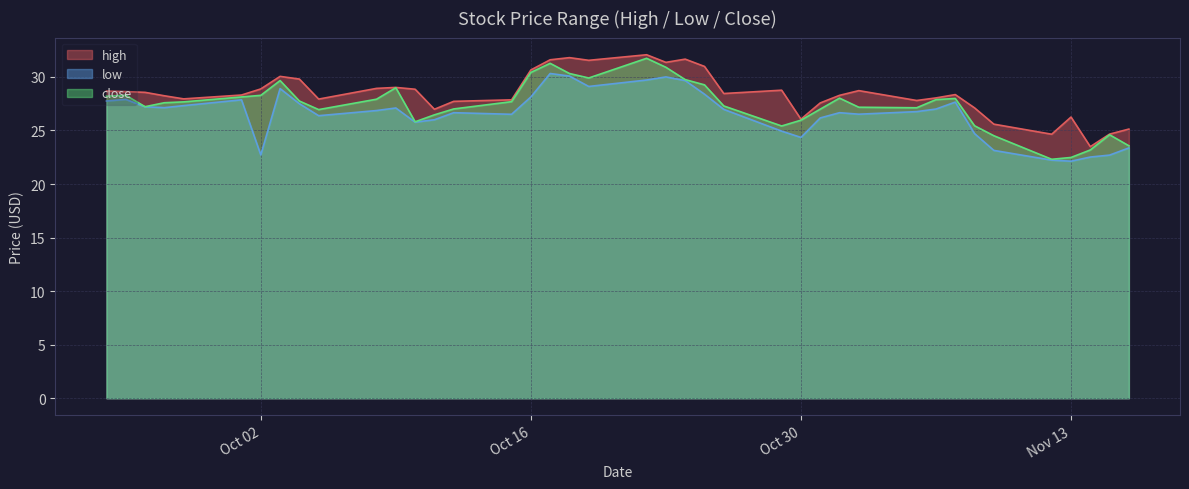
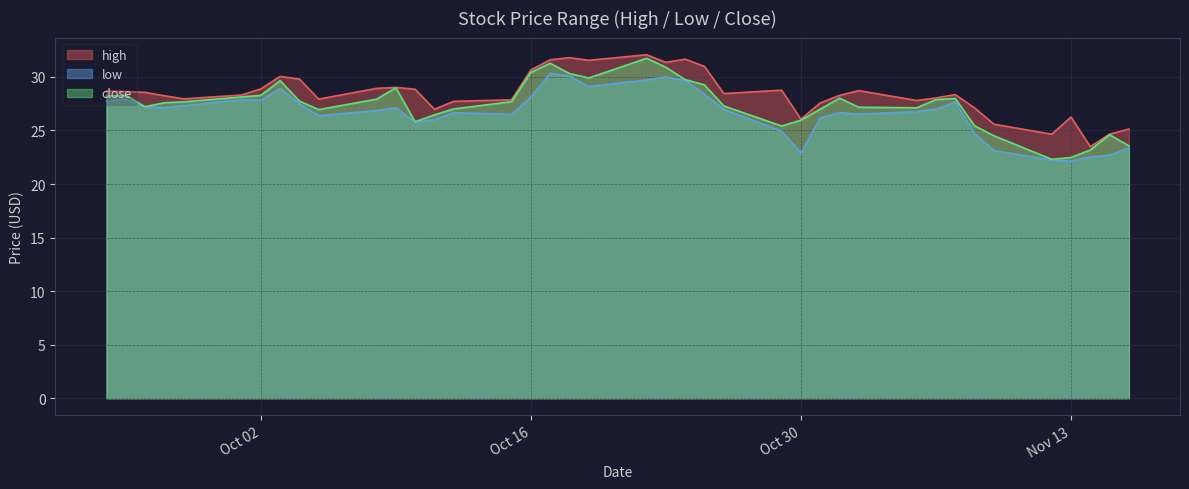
low, Oct 02: 22.7 -> 27.8
low, Oct 30: 24.4 -> 22.9
